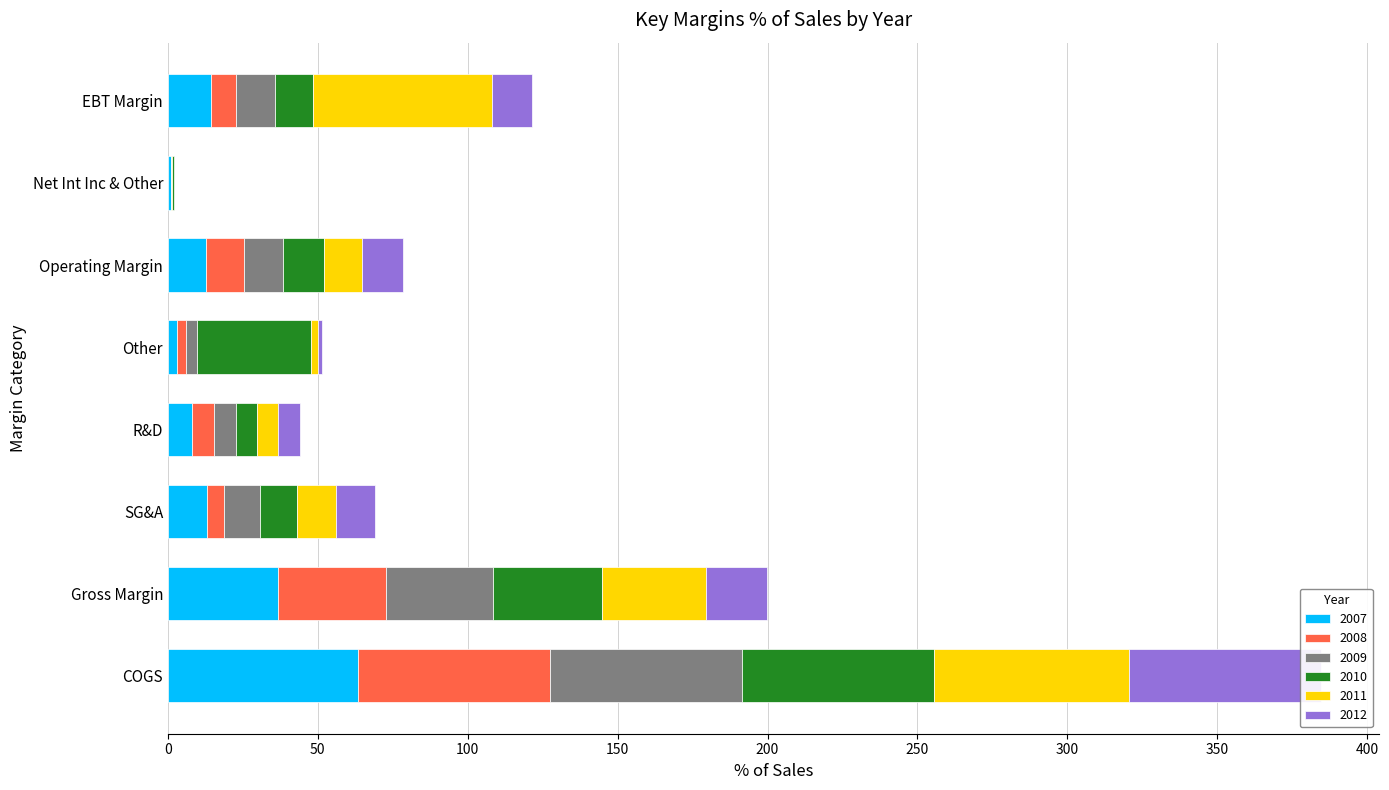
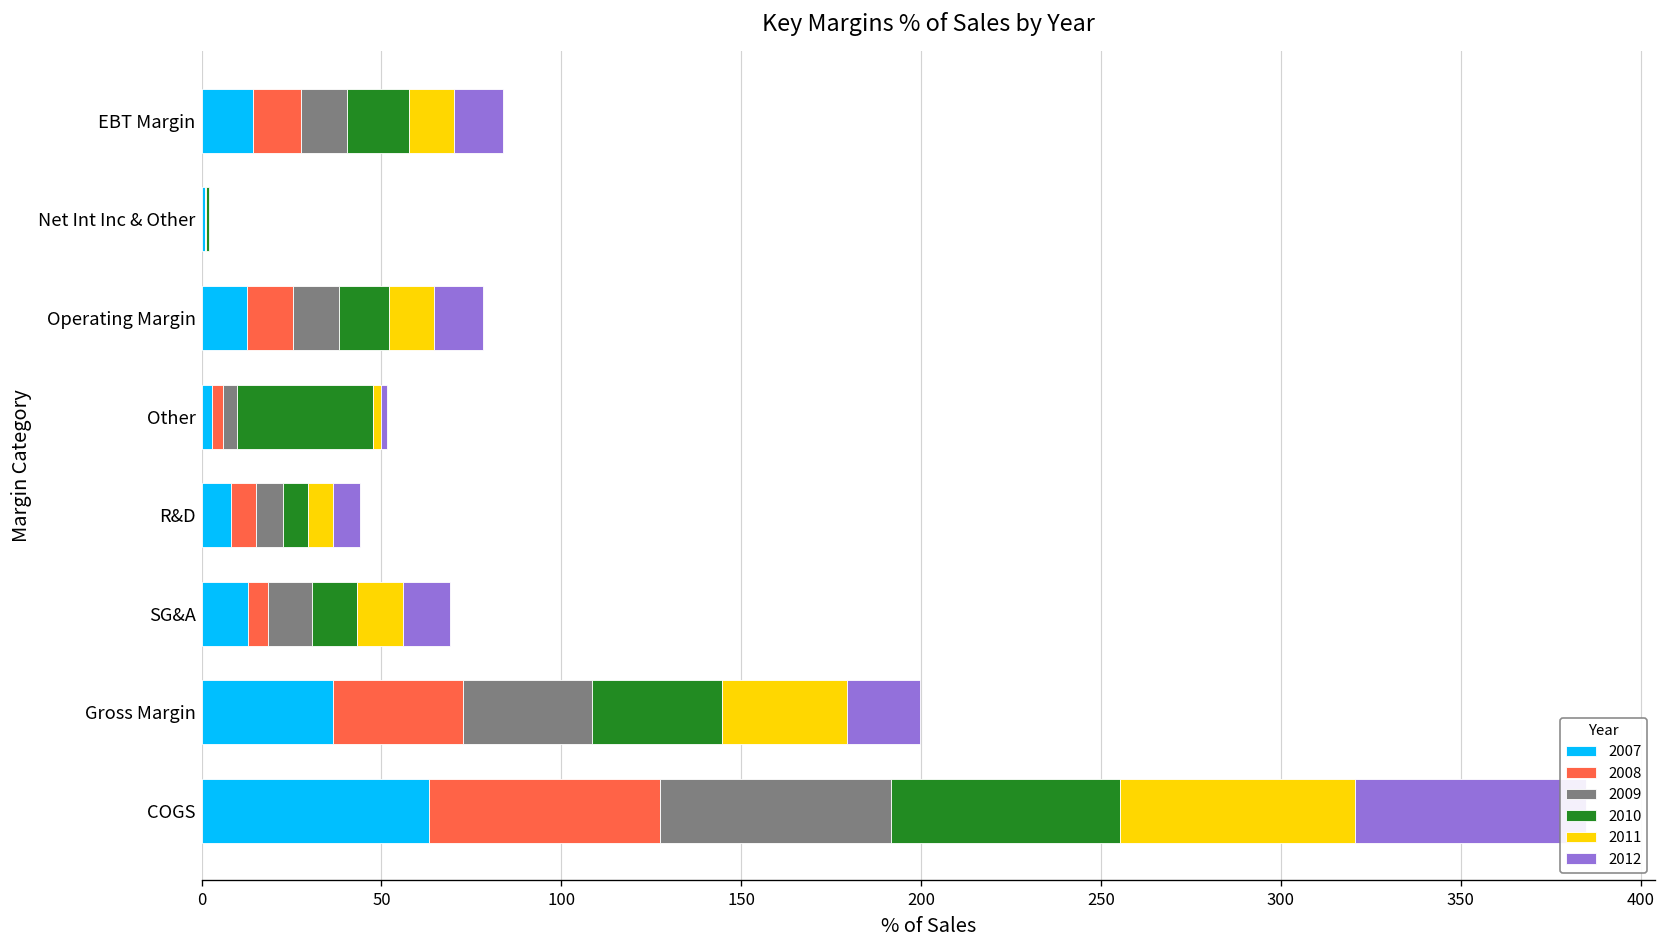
2008, EBT Margin: 8 -> 13
2010, EBT Margin: 13 -> 17
2011, EBT Margin: 60 -> 12
